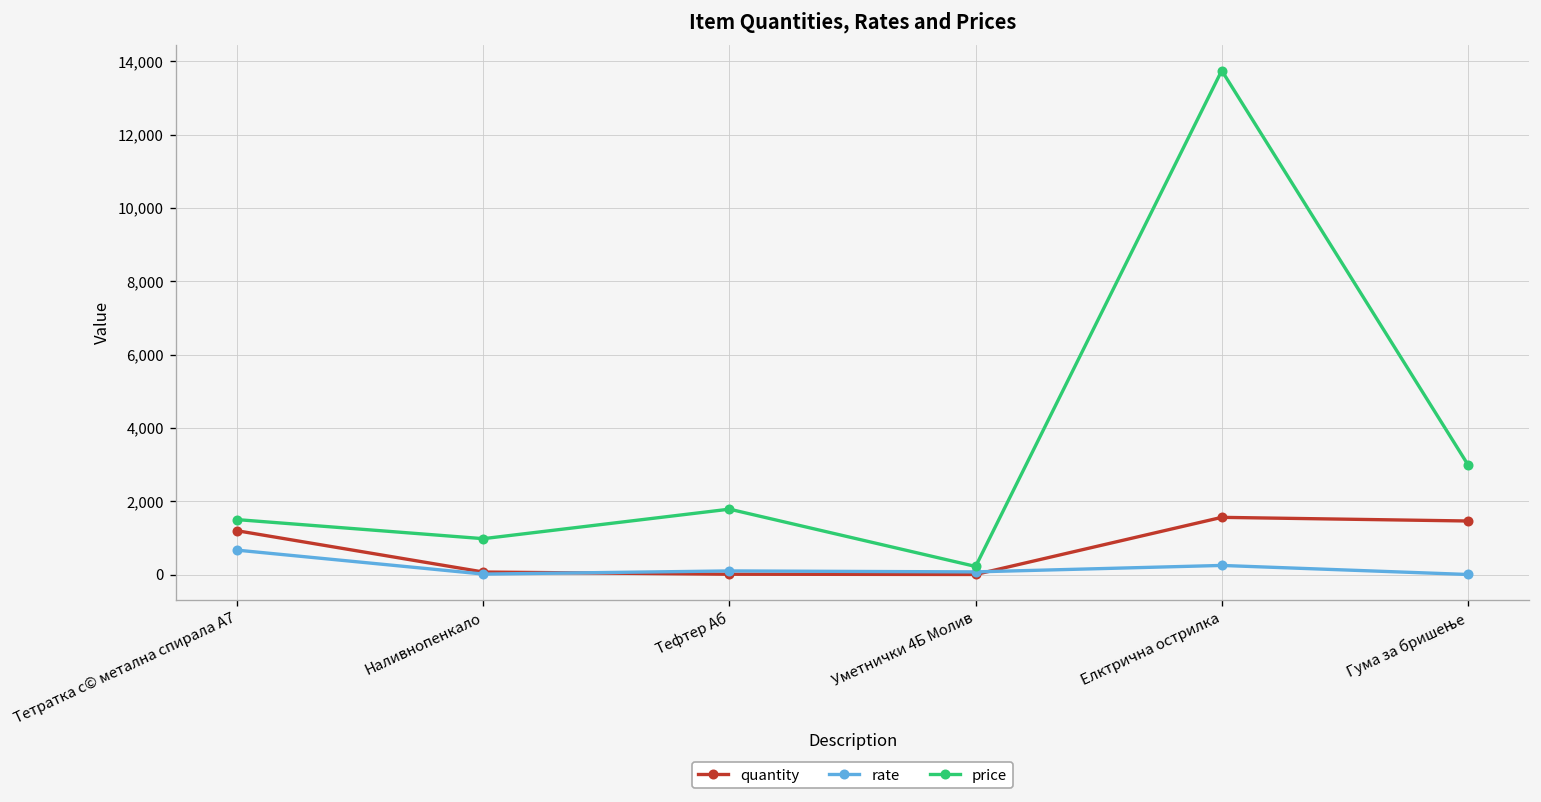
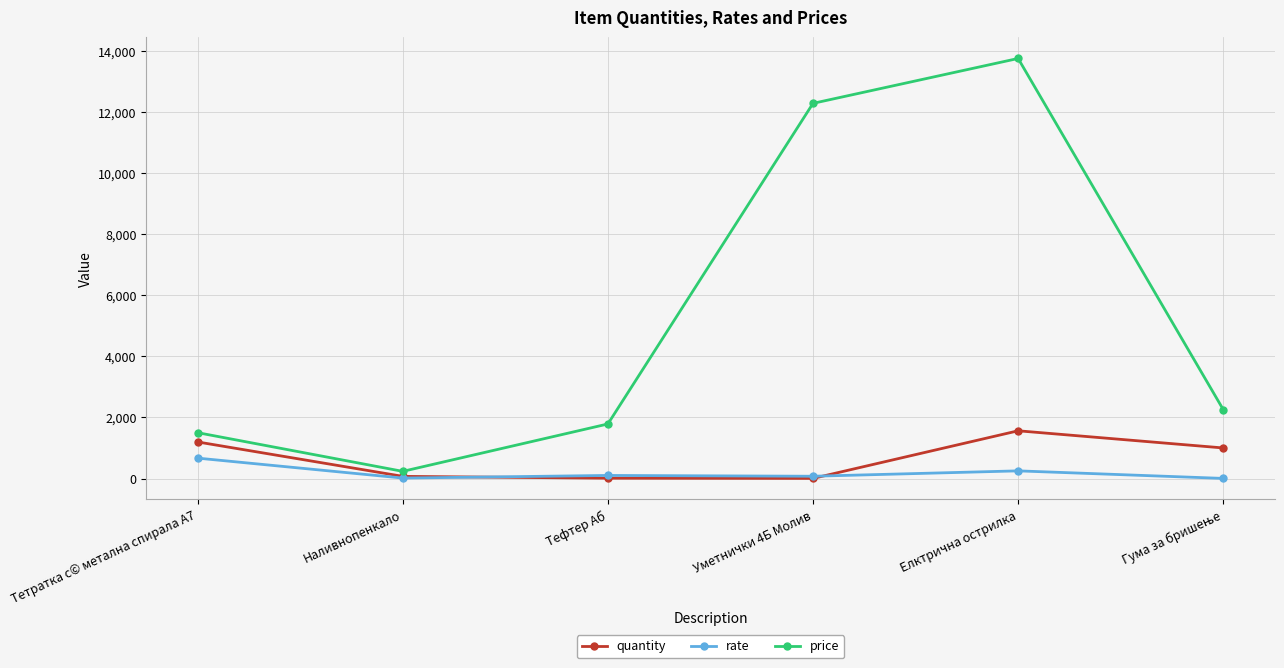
price, Наливнопенкало: 1,000 -> 200
price, Уметнички 4Б Молив: 200 -> 12,300
quantity, Гума за бришење: 1,500 -> 1,000
price, Гума за бришење: 3,000 -> 2,300
